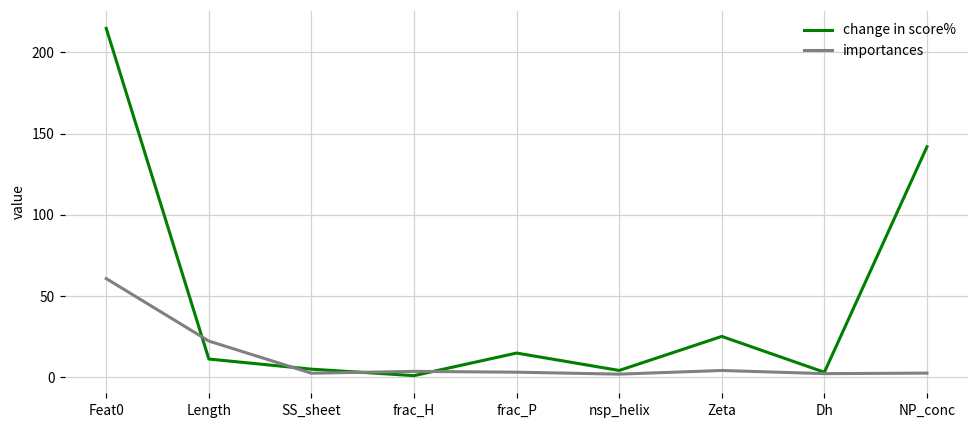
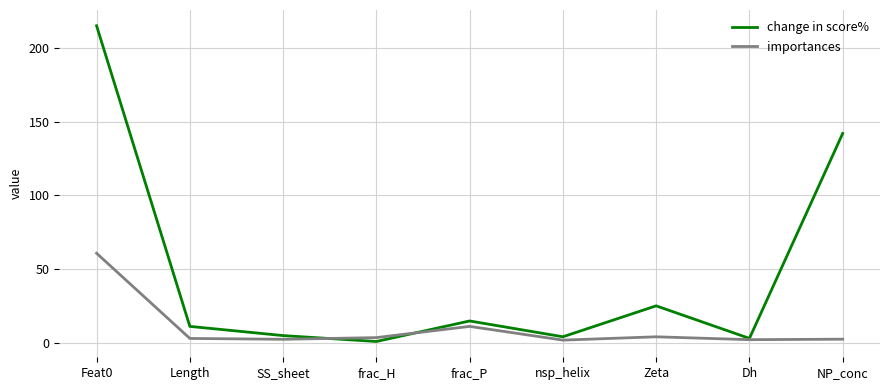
importances, Length: 22 -> 3
importances, frac_P: 3 -> 11
